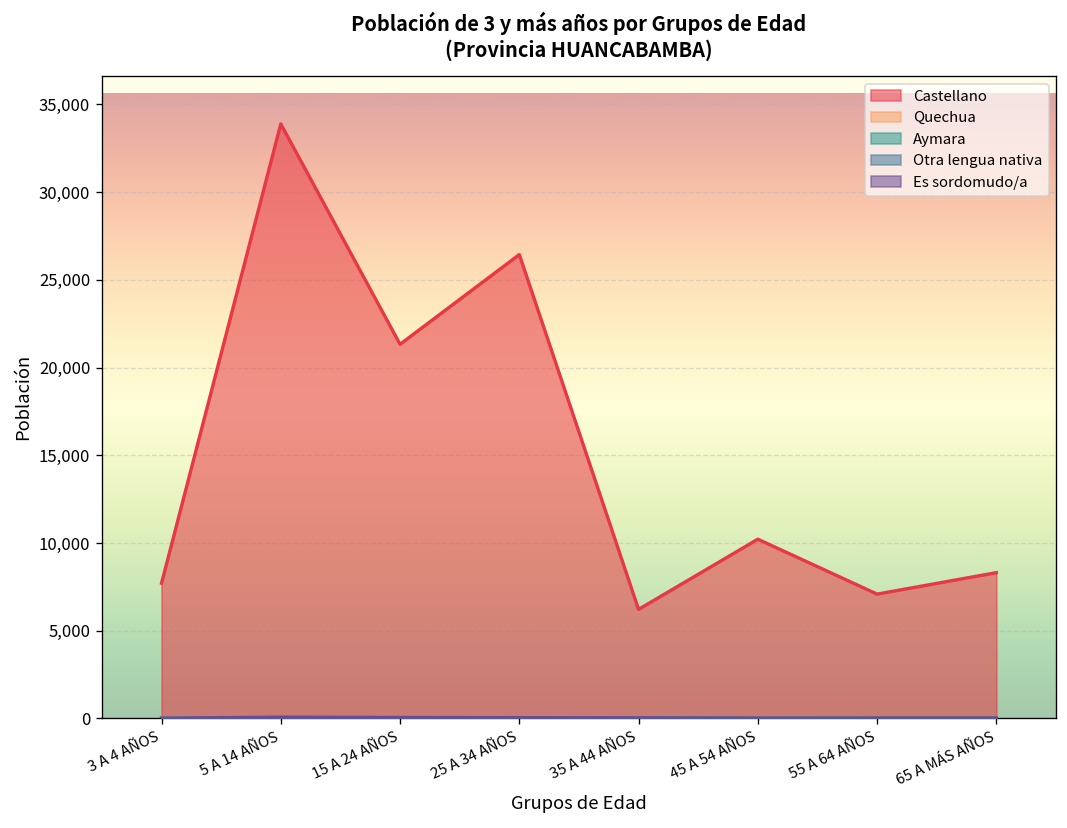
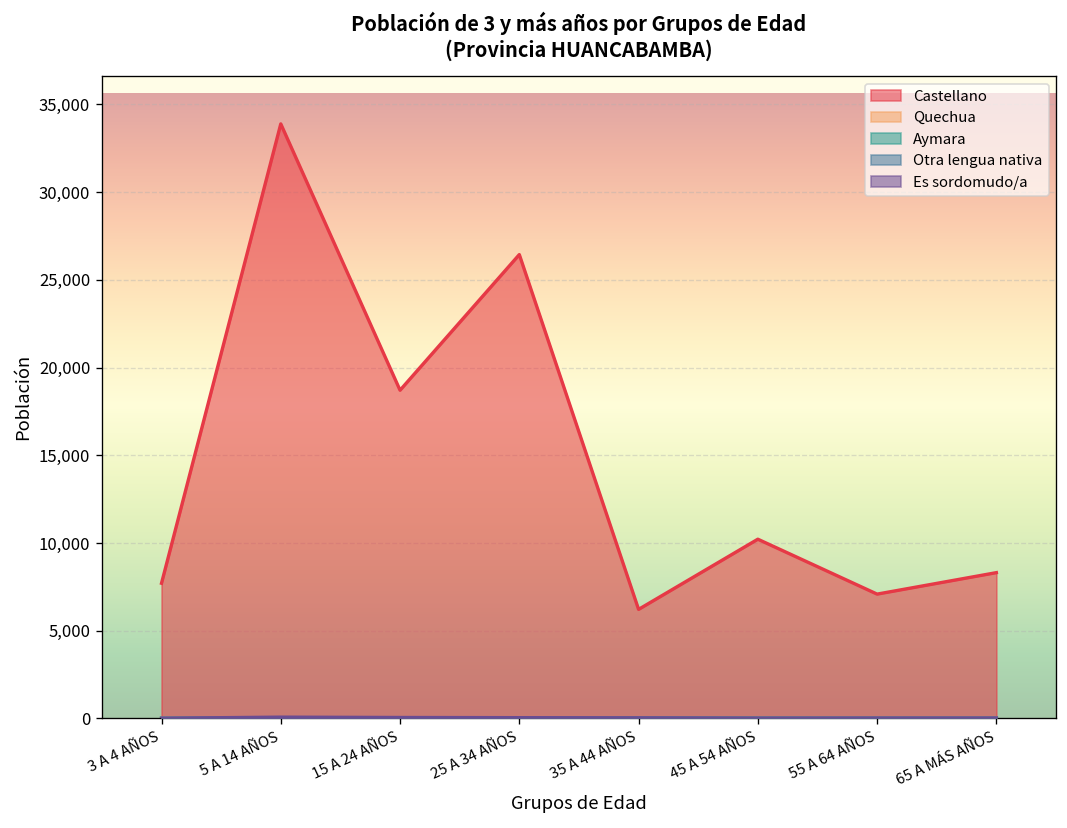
Castellano, 15 A 24 AÑOS: 21,300 -> 18,700
